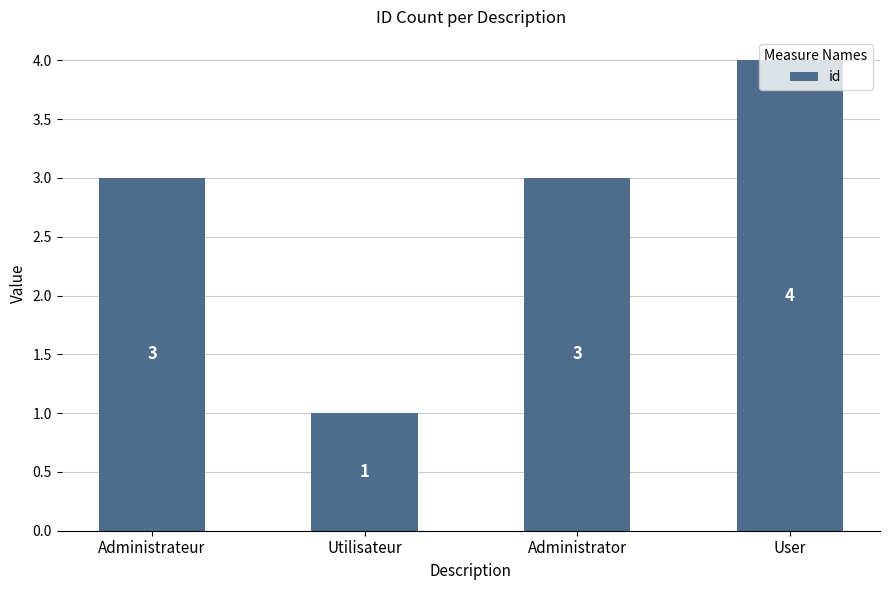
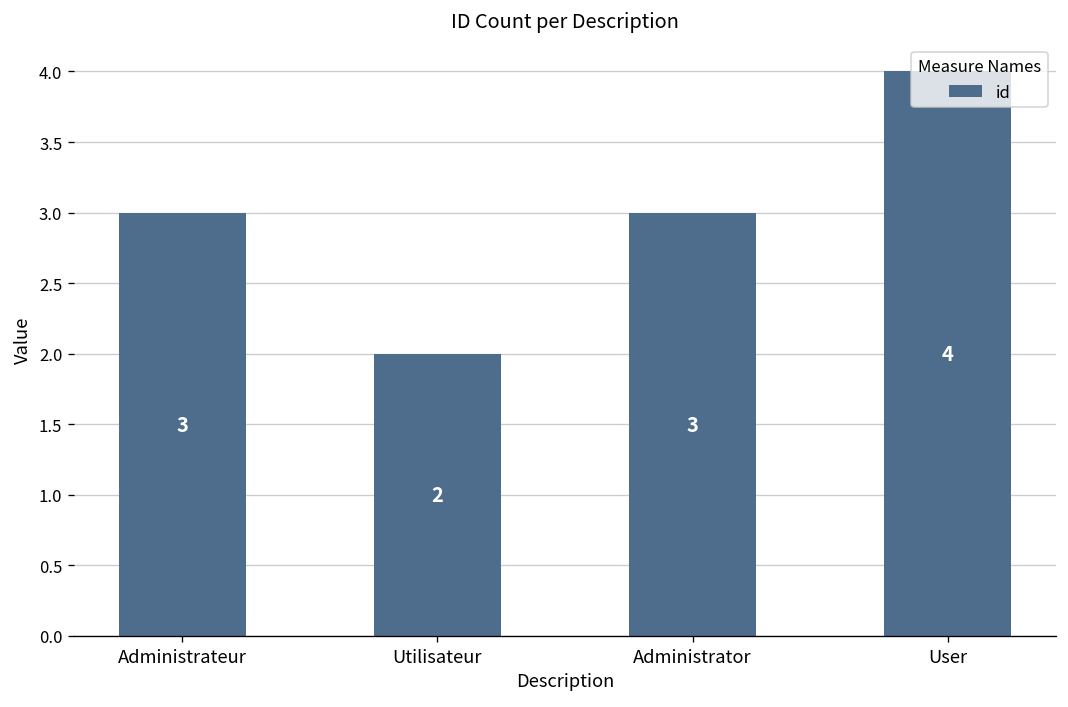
Utilisateur: 1 -> 2
